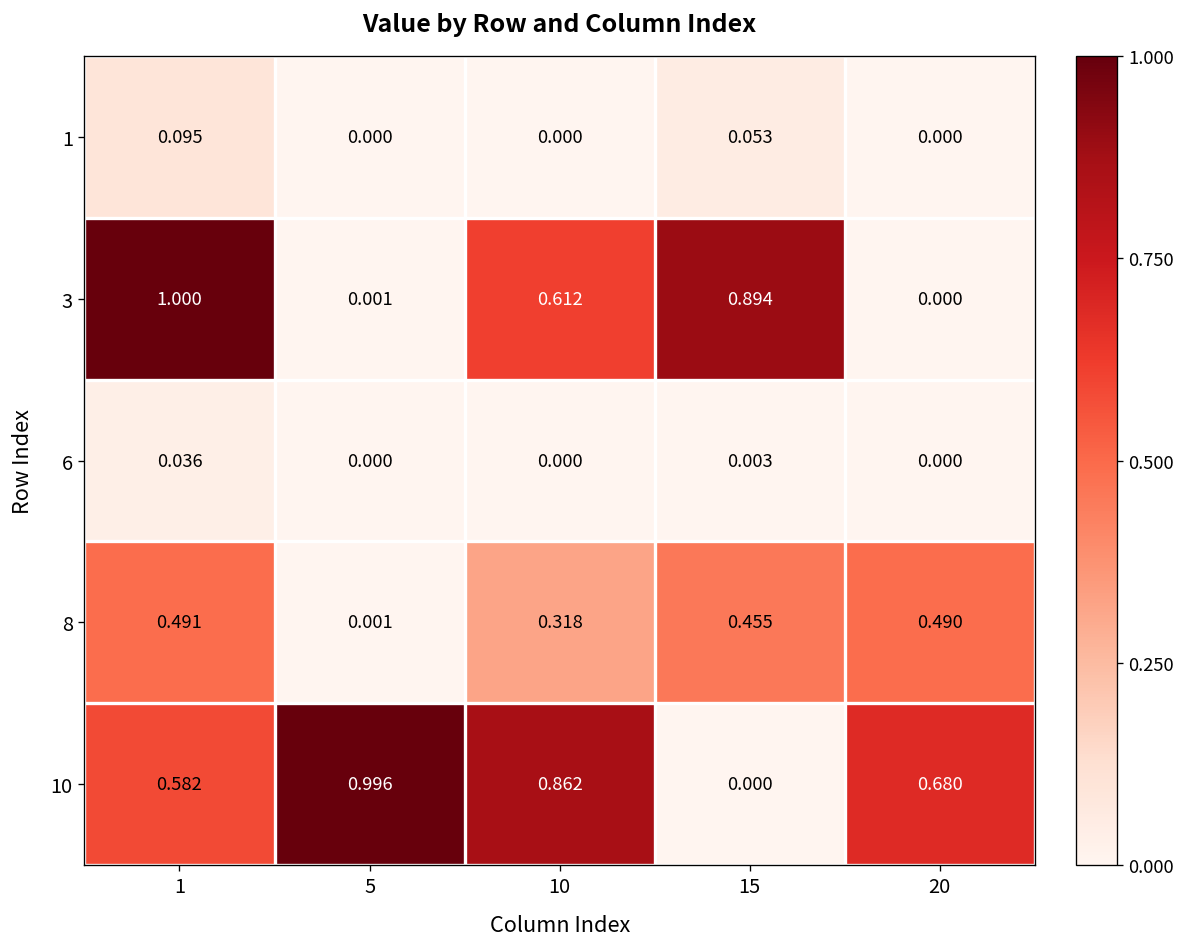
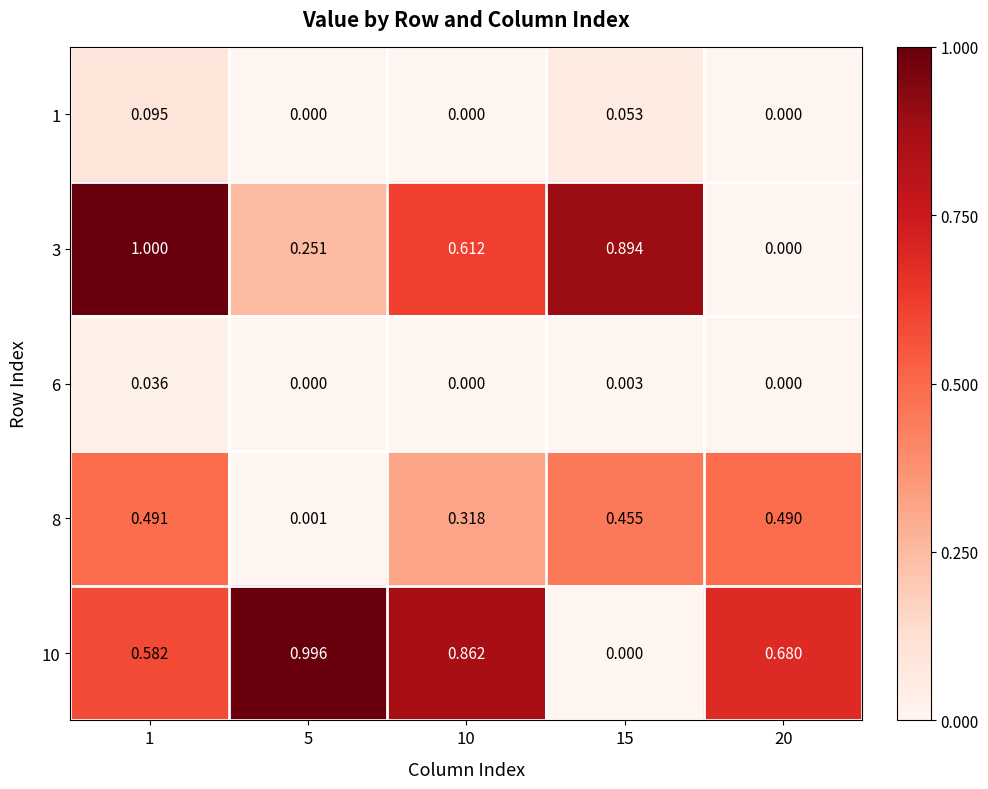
3, 5: 0.001 -> 0.251
